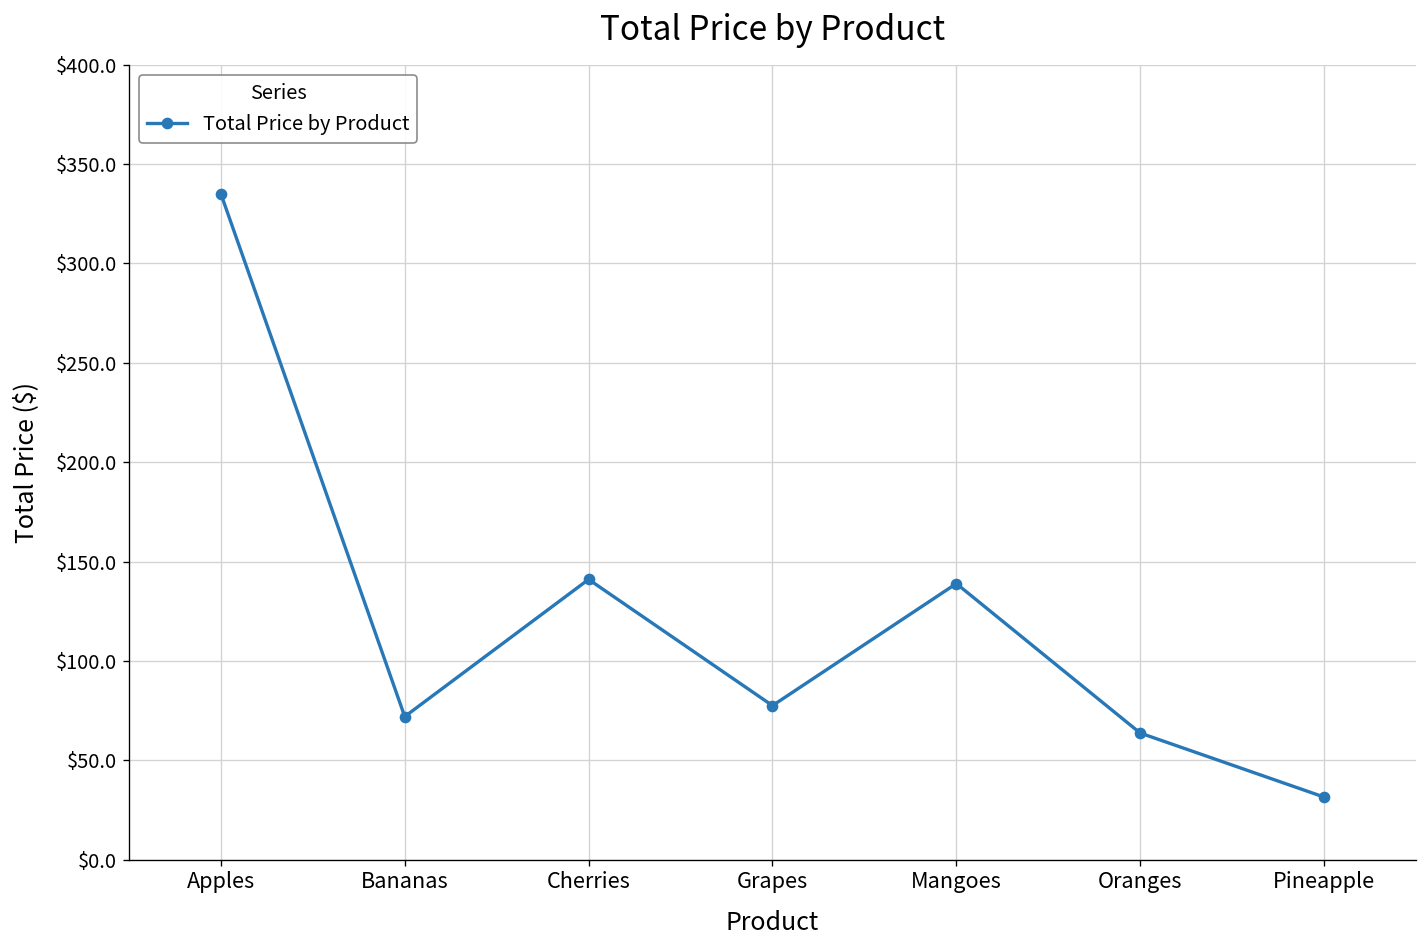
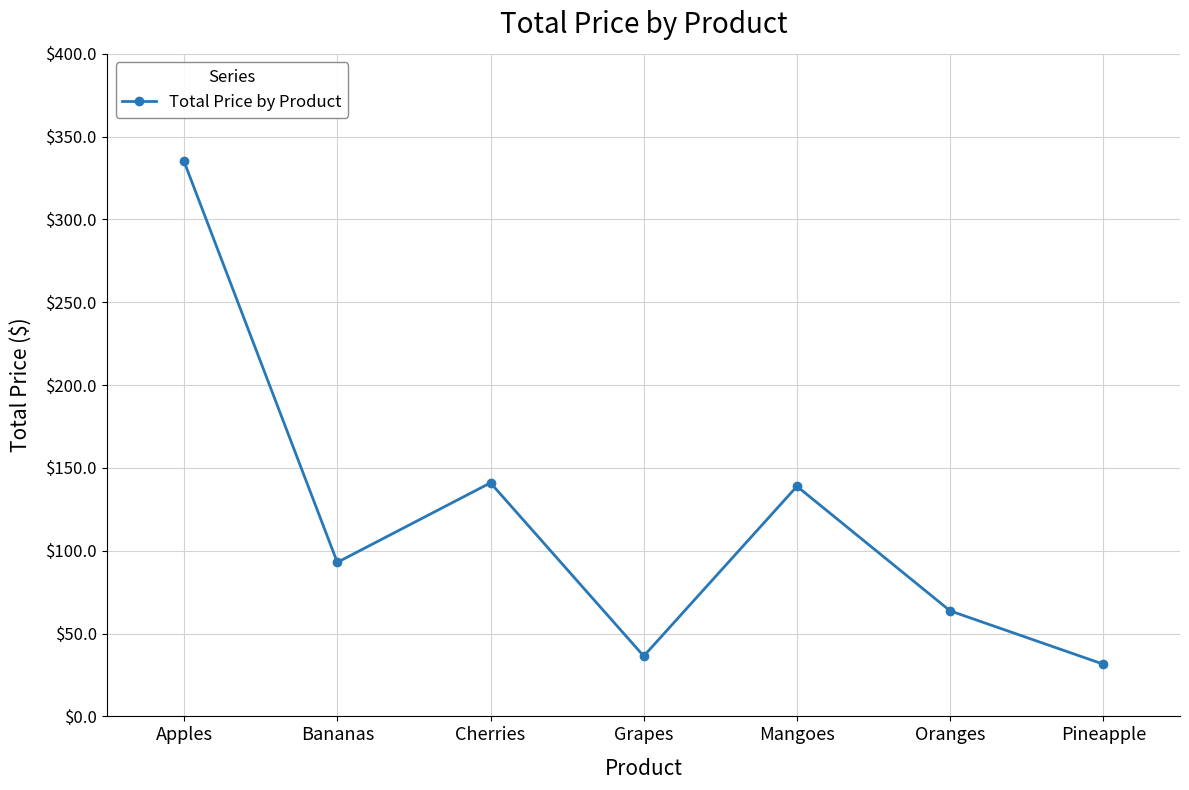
Bananas: $72 -> $93
Grapes: $78 -> $36
